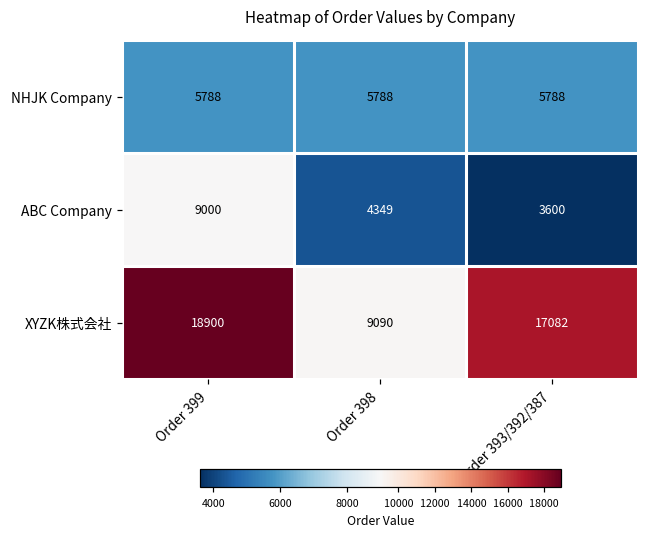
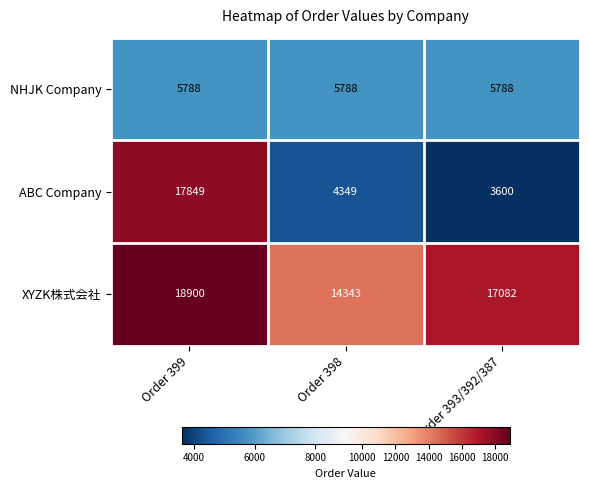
ABC Company, Order 399: 9000 -> 17849
XYZK株式会社, Order 398: 9090 -> 14343
